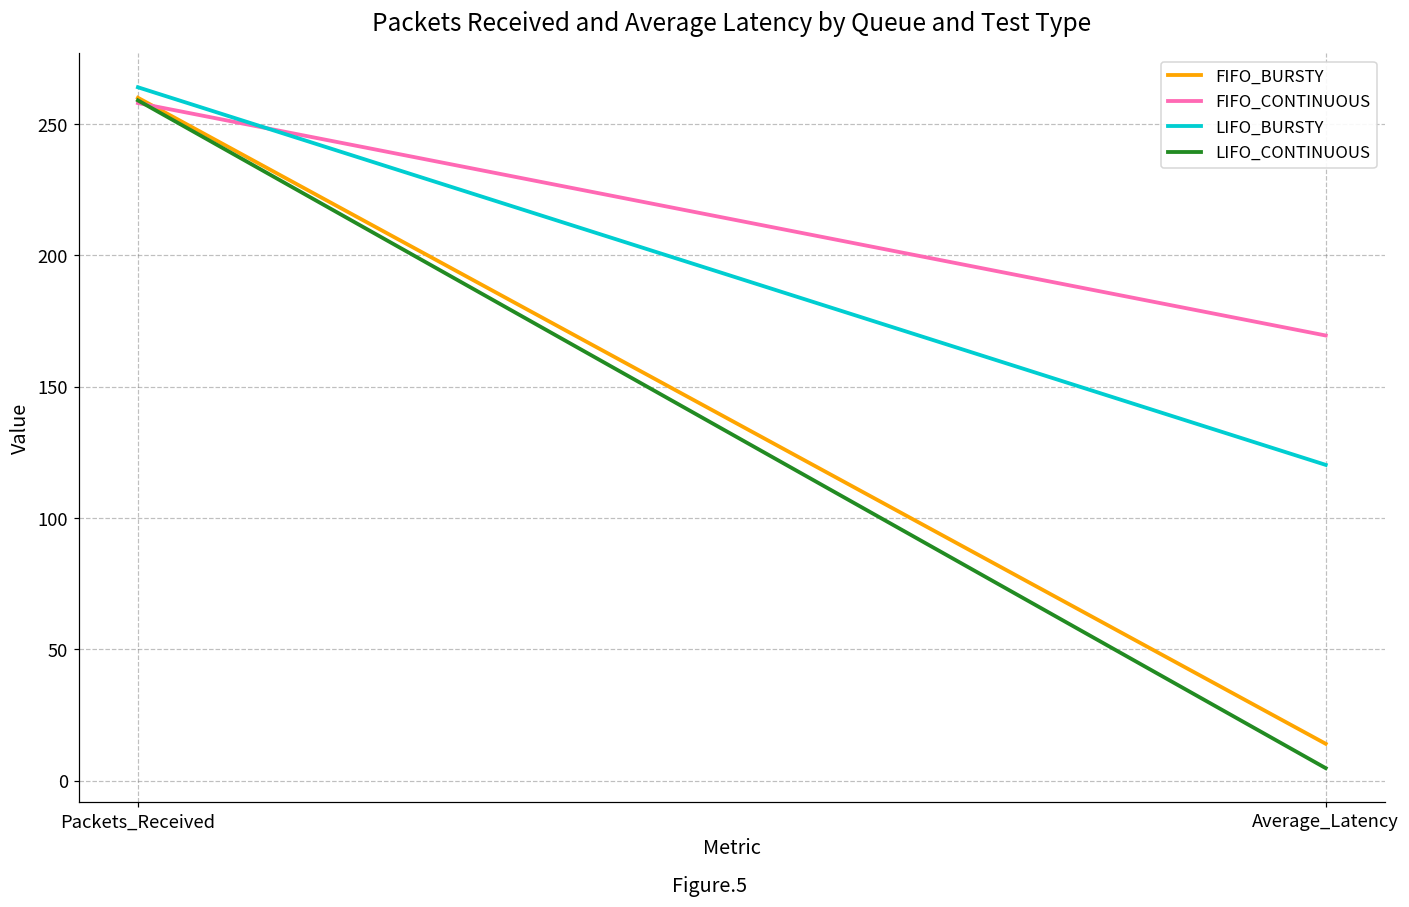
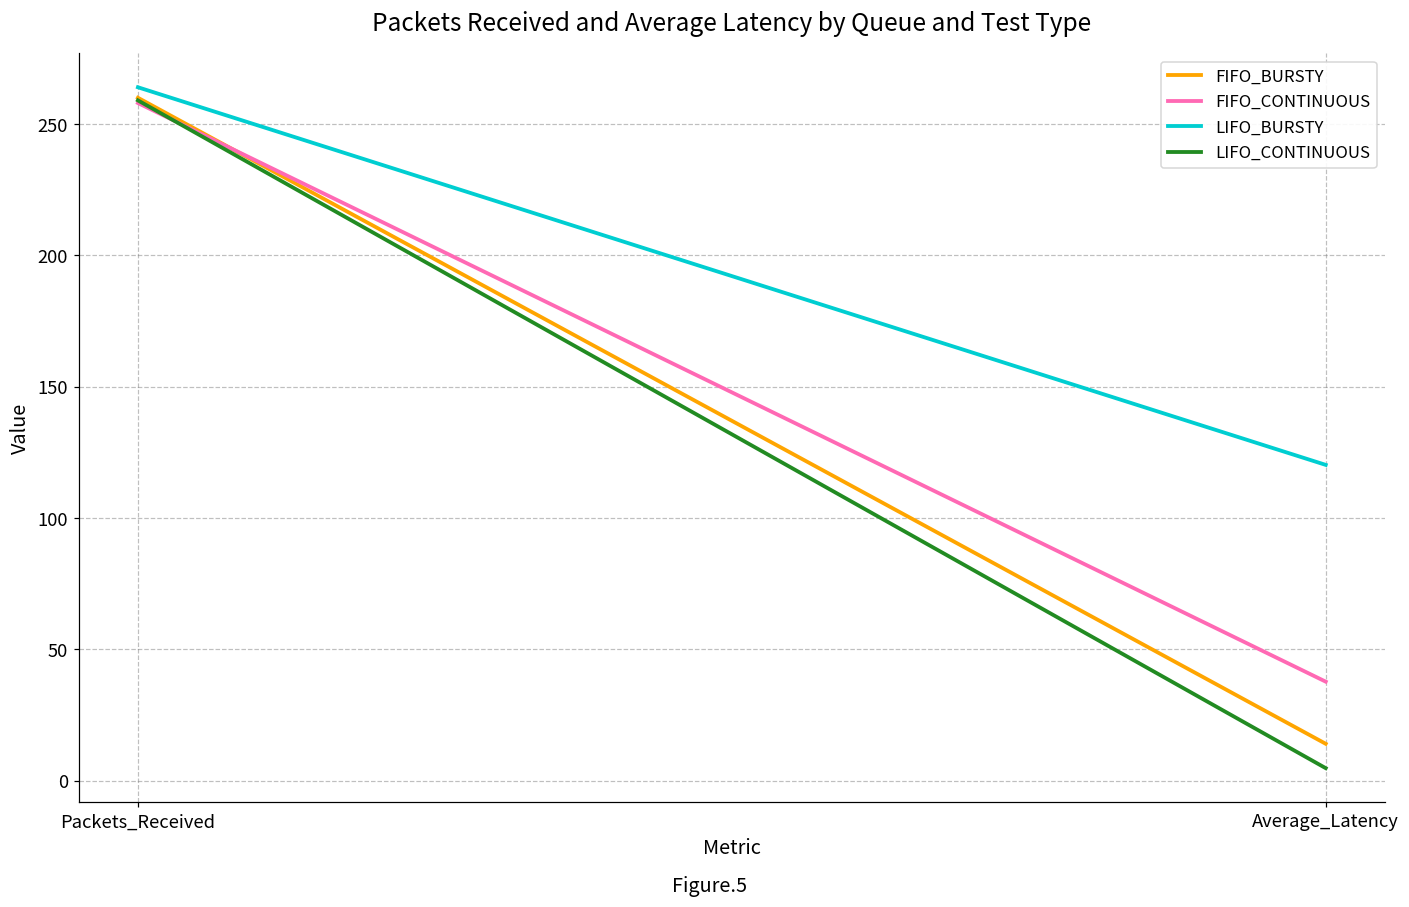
FIFO_CONTINUOUS, Average_Latency: 169 -> 38
